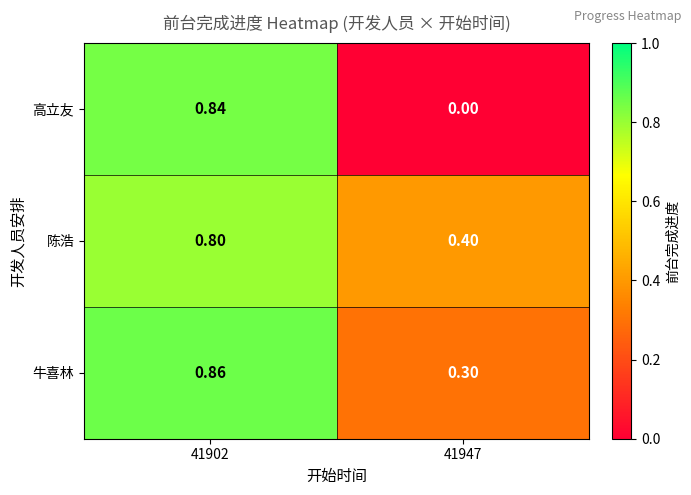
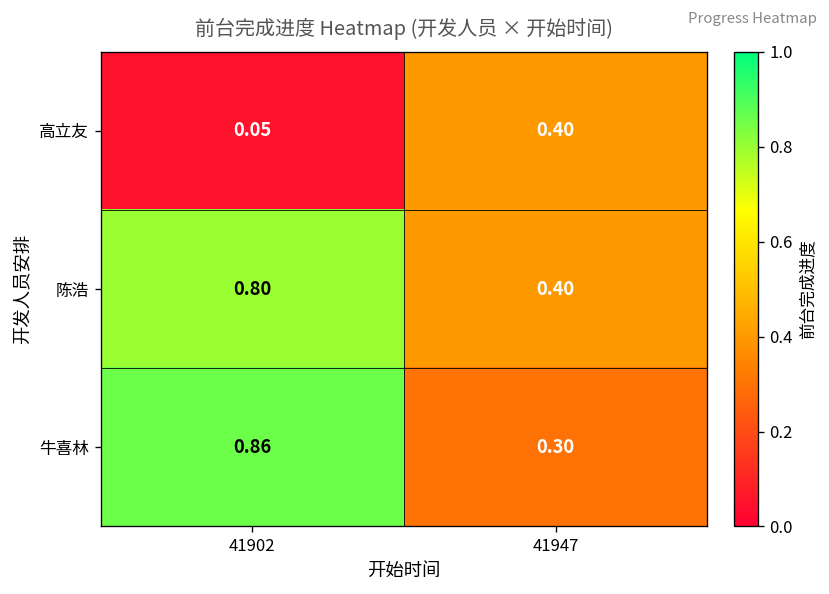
高立友, 41902: 0.84 -> 0.05
高立友, 41947: 0.00 -> 0.40
